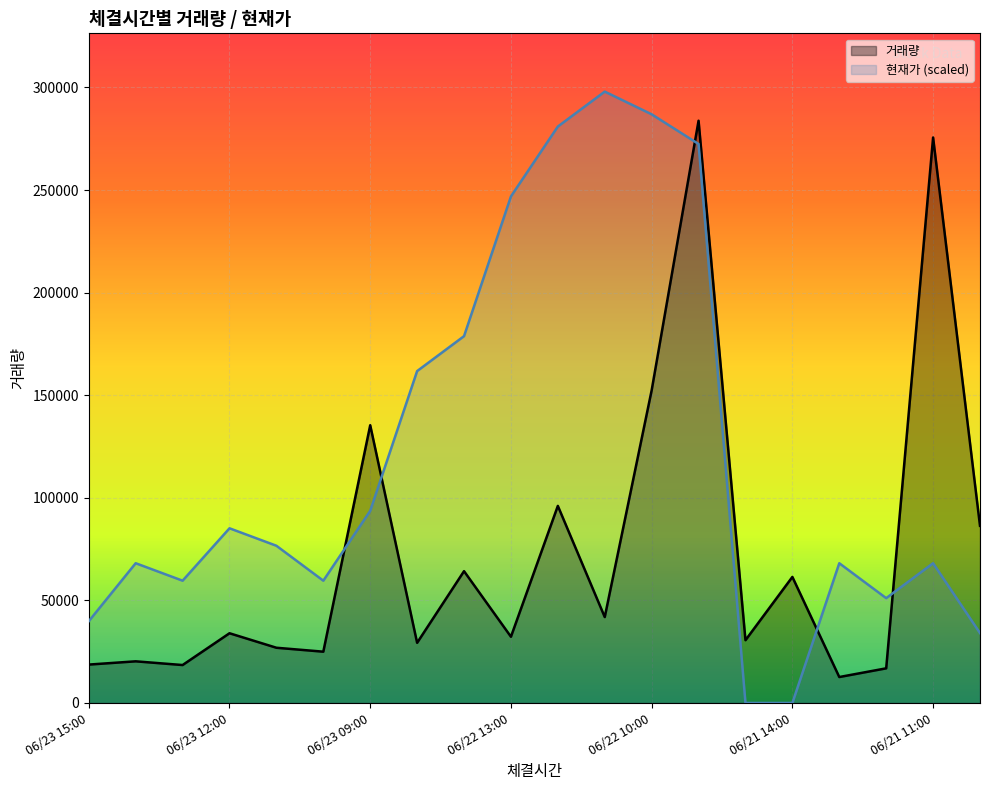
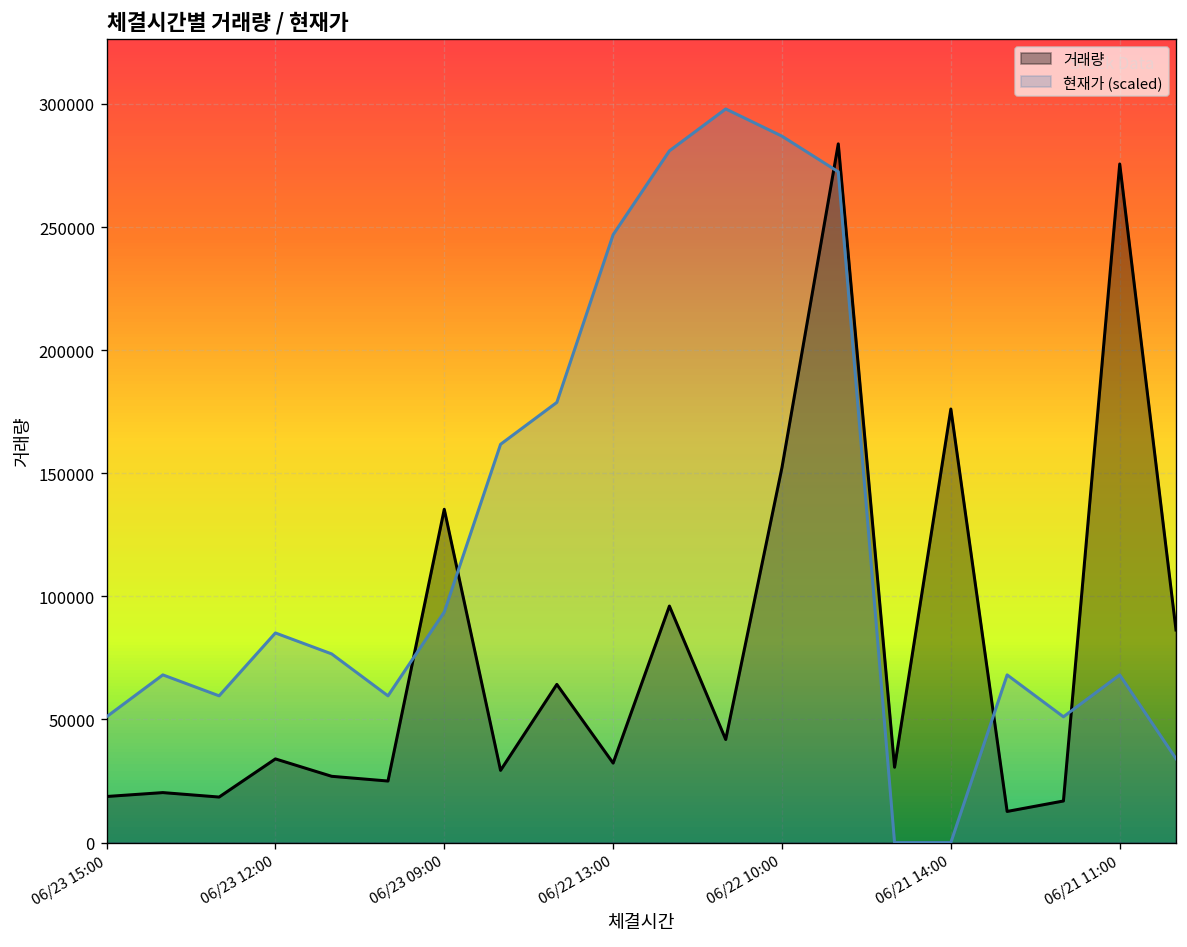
현재가 (scaled), 06/23 15:00: 40000 -> 51000
거래량, 06/21 14:00: 61000 -> 176000
